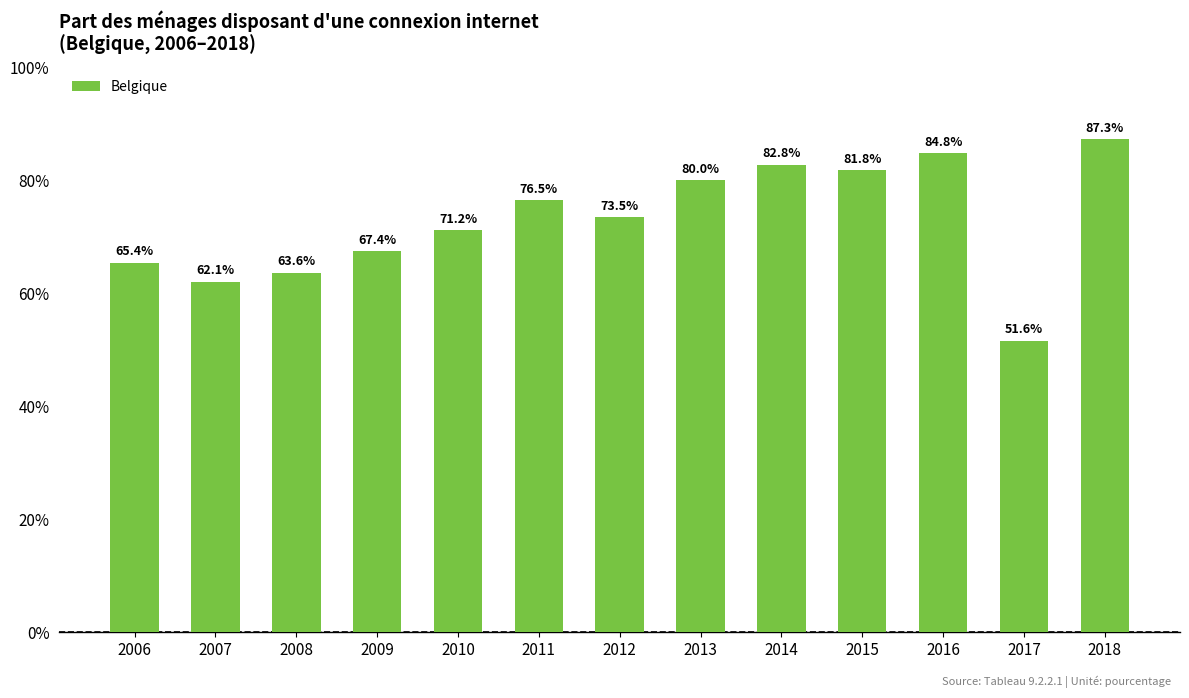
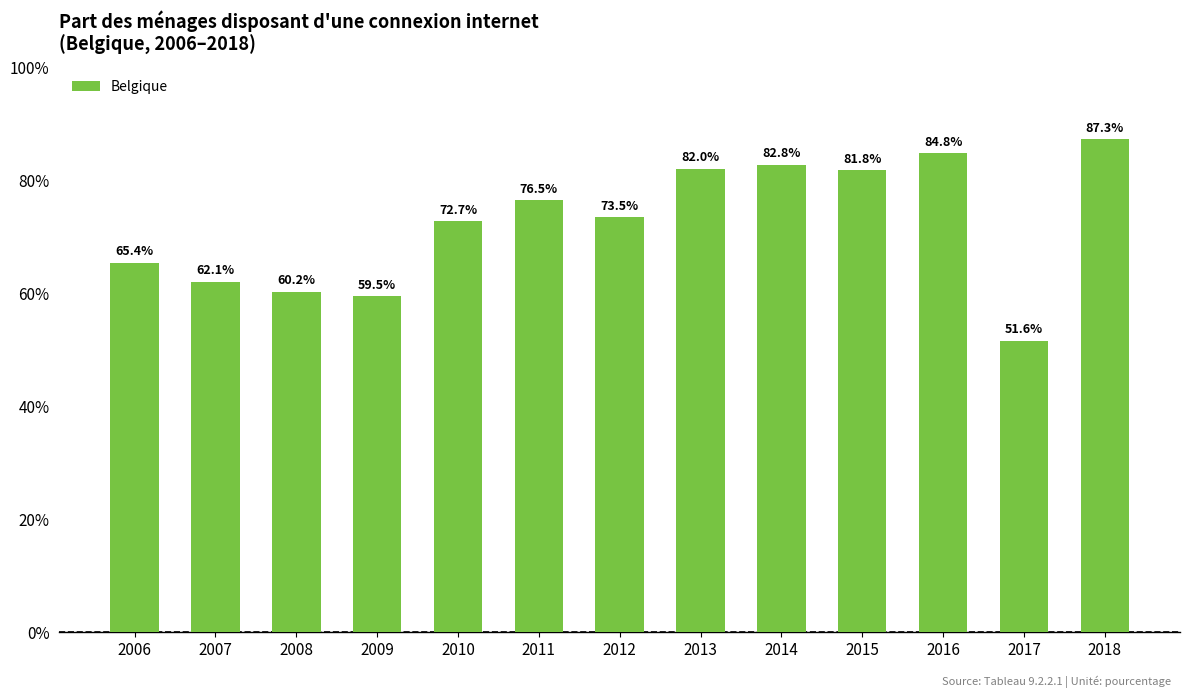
2008: 63.6% -> 60.2%
2009: 67.4% -> 59.5%
2010: 71.2% -> 72.7%
2013: 80.0% -> 82.0%
